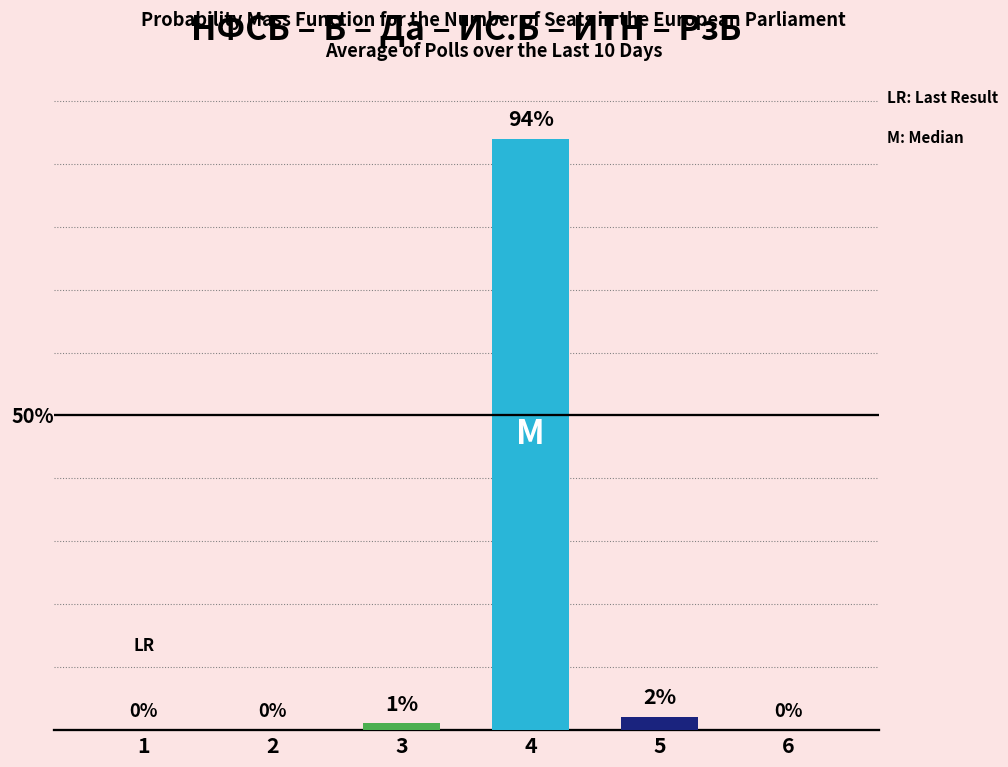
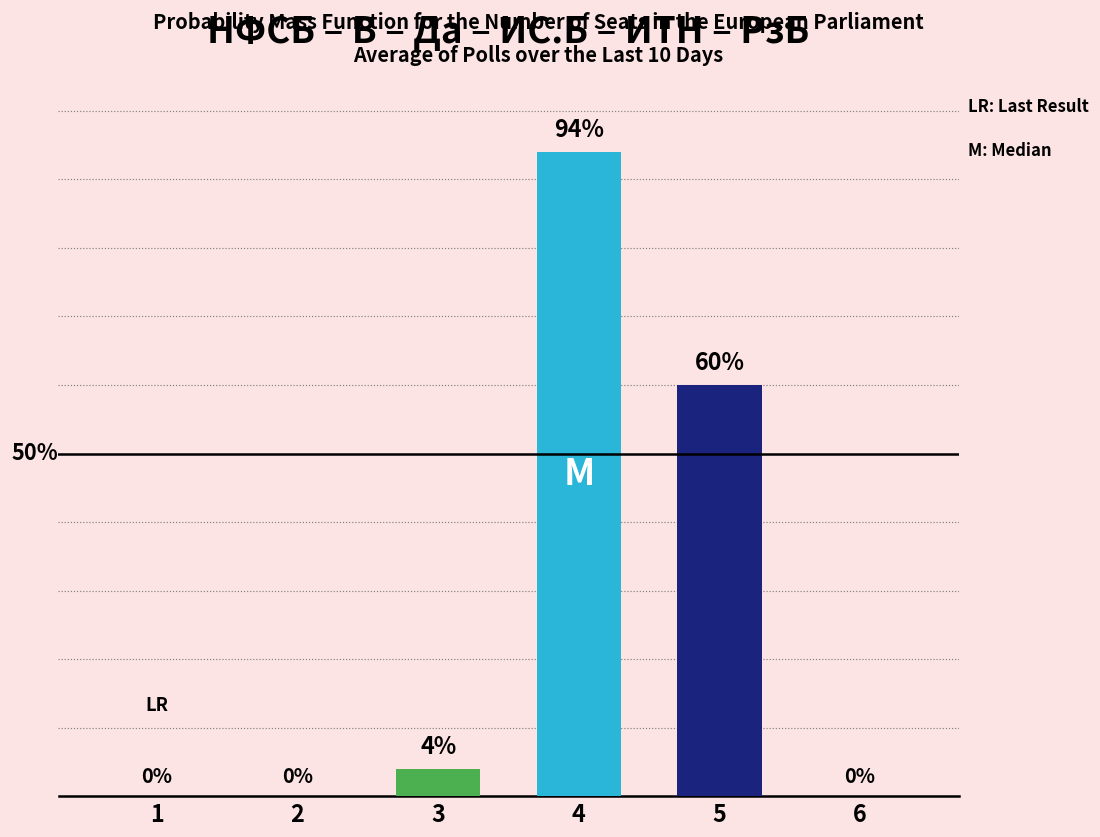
3: 1% -> 4%
5: 2% -> 60%
